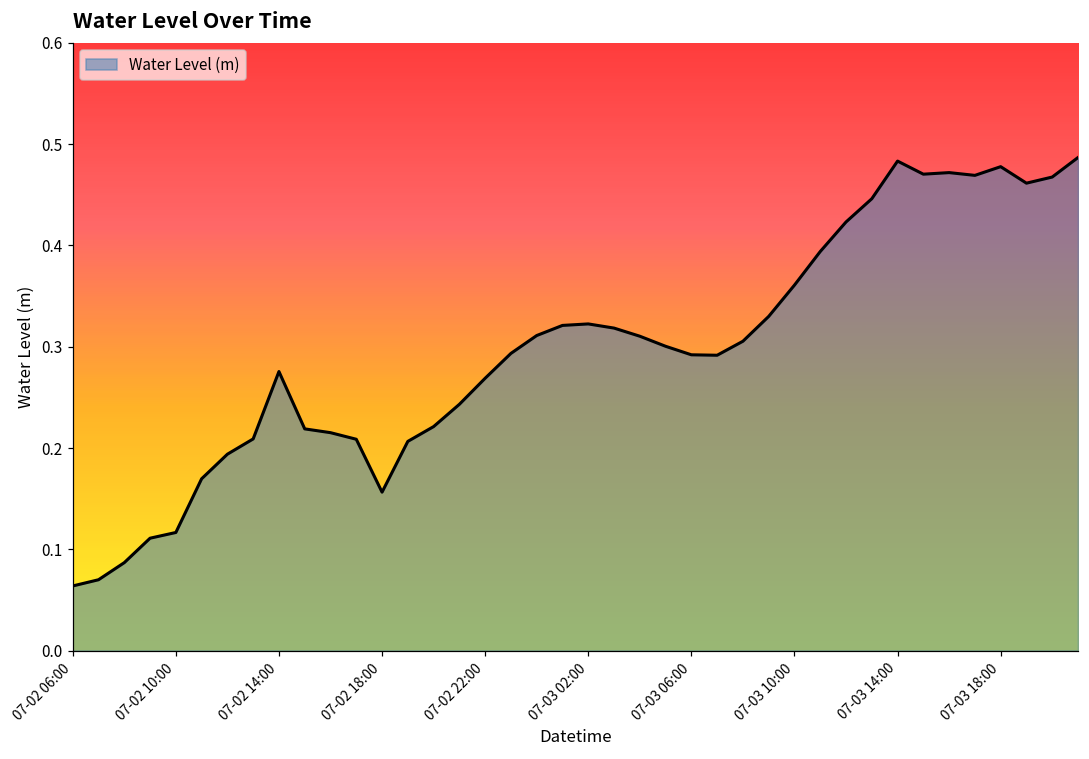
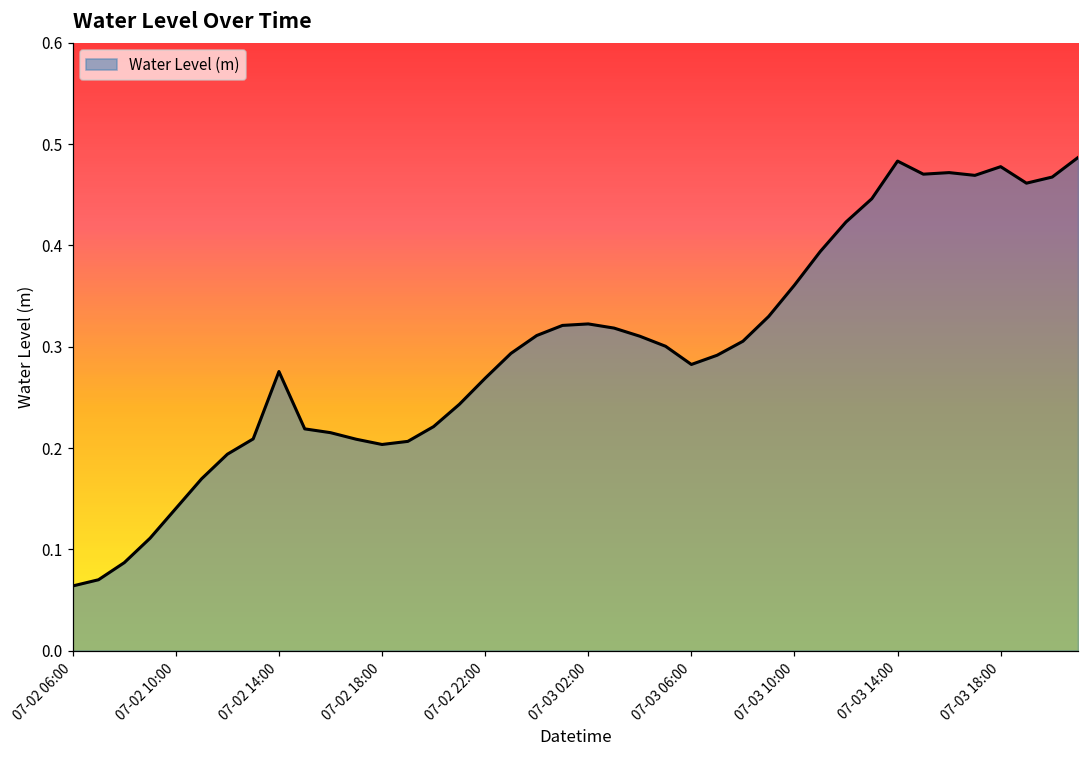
07-02 10:00: 0.12 -> 0.14
07-02 18:00: 0.16 -> 0.20
07-03 06:00: 0.29 -> 0.28
